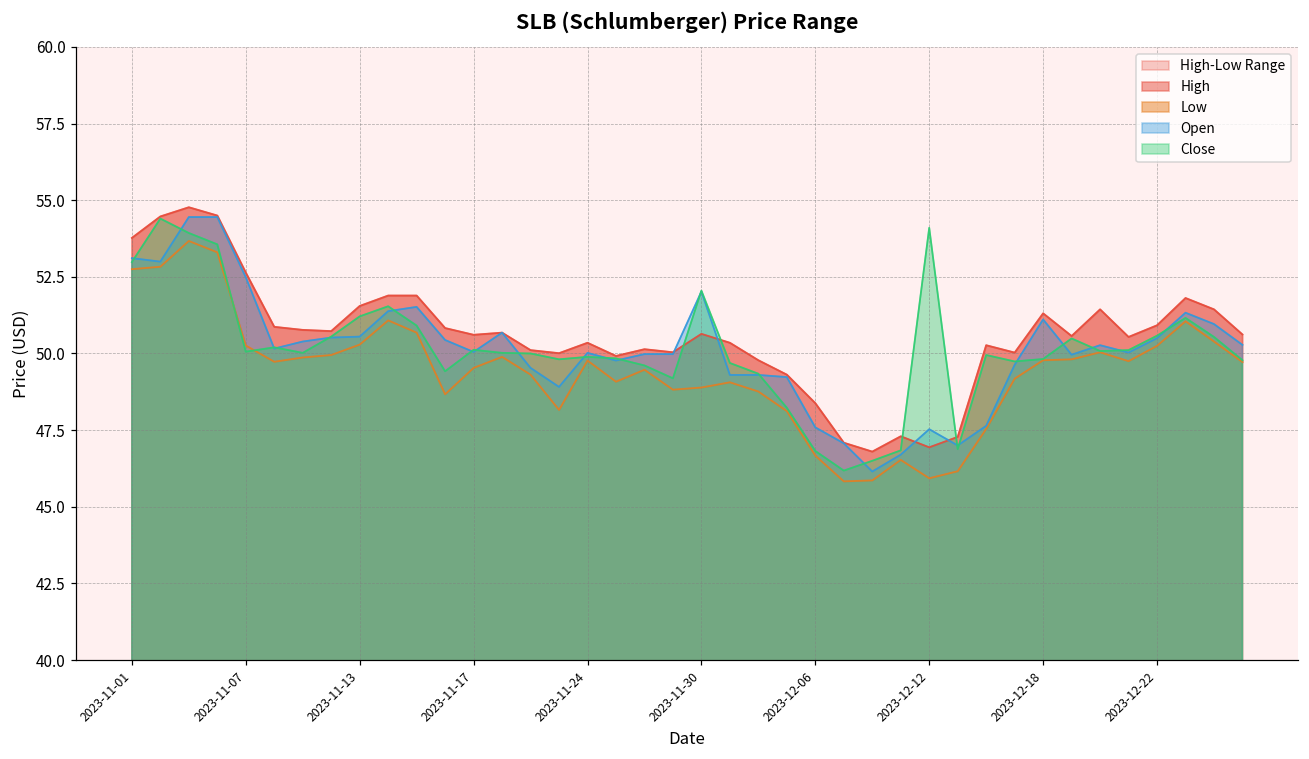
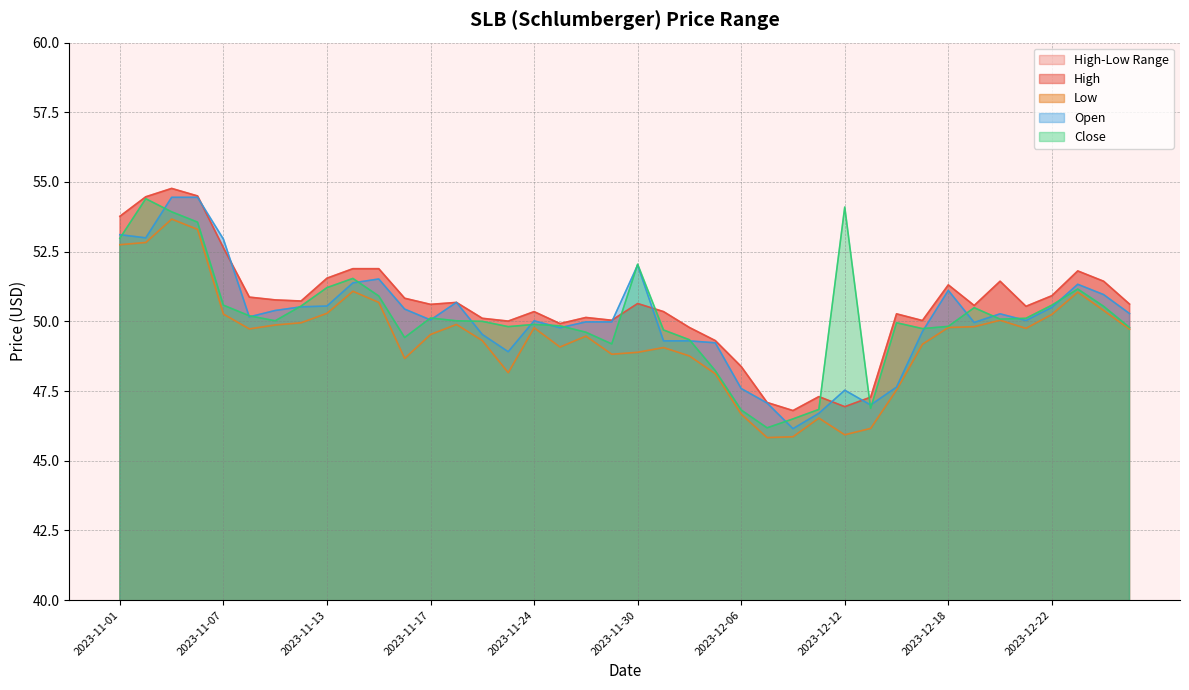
Open, 2023-11-07: 52.5 -> 53.0
Close, 2023-11-07: 50.1 -> 50.6
